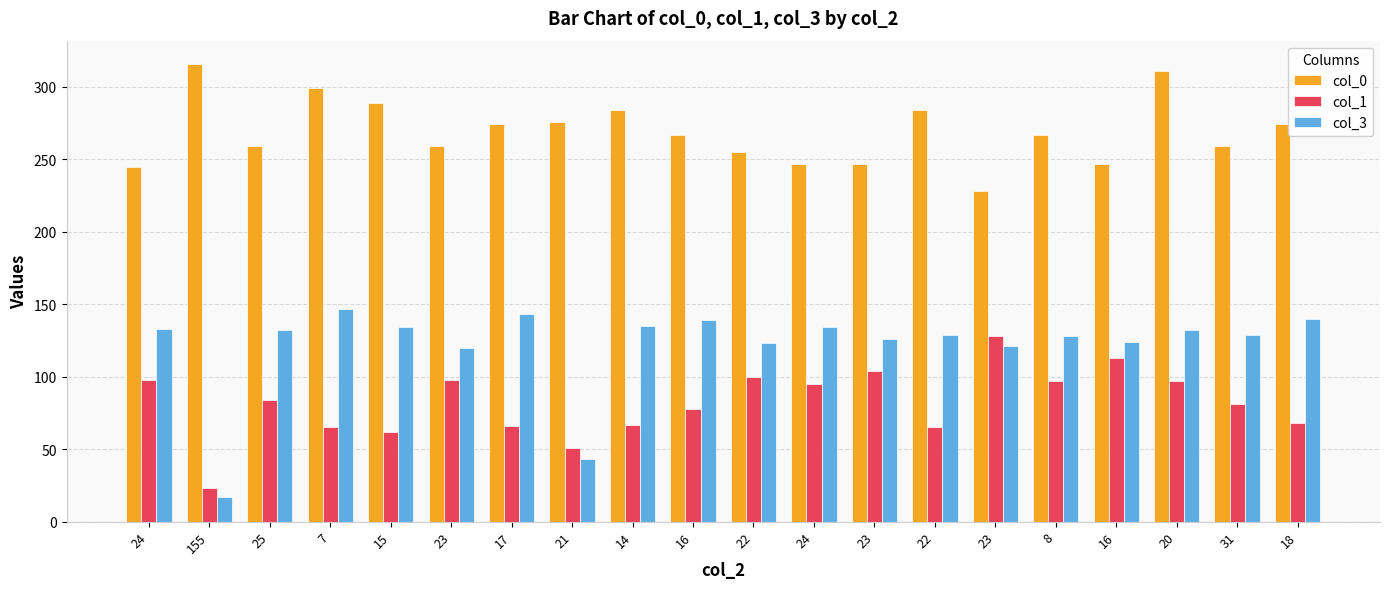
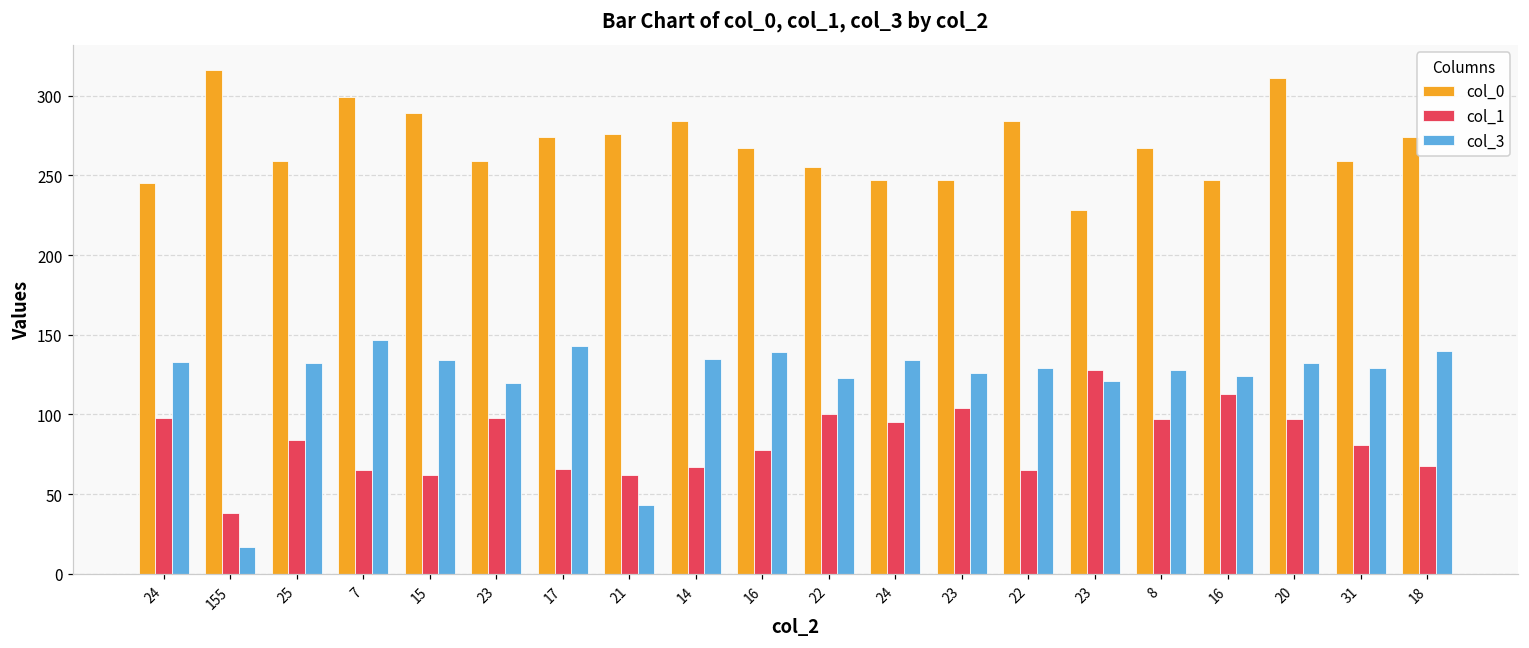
col_1, 155: 23 -> 38
col_1, 21: 51 -> 62
